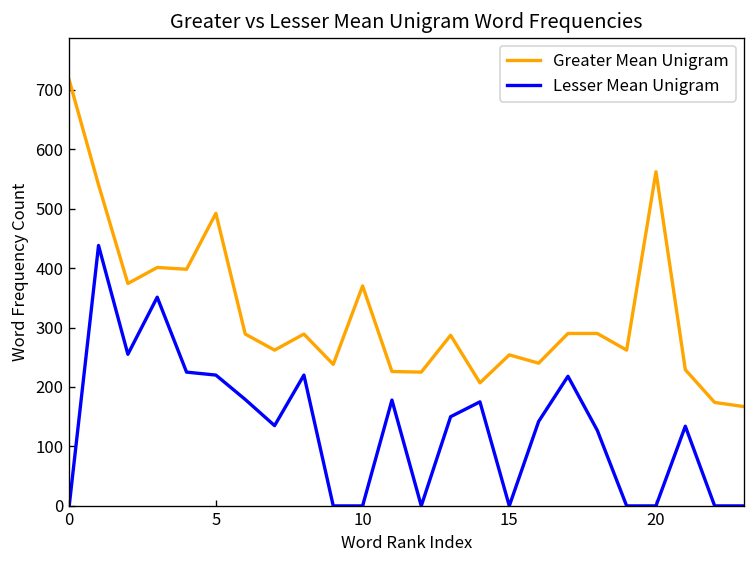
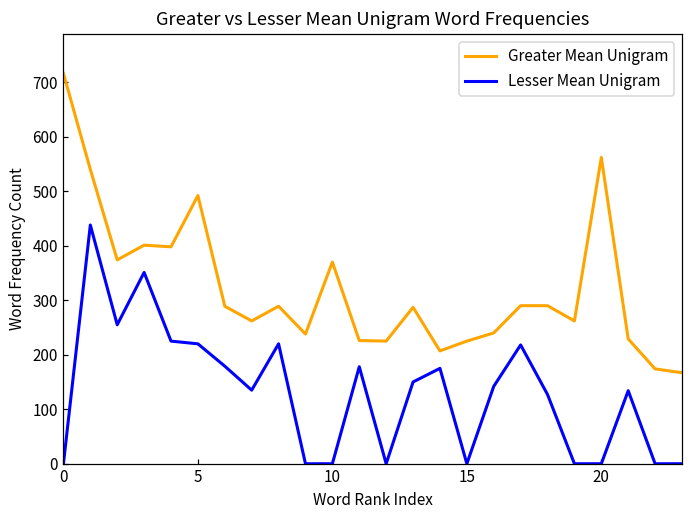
Greater Mean Unigram, 15: 250 -> 230
